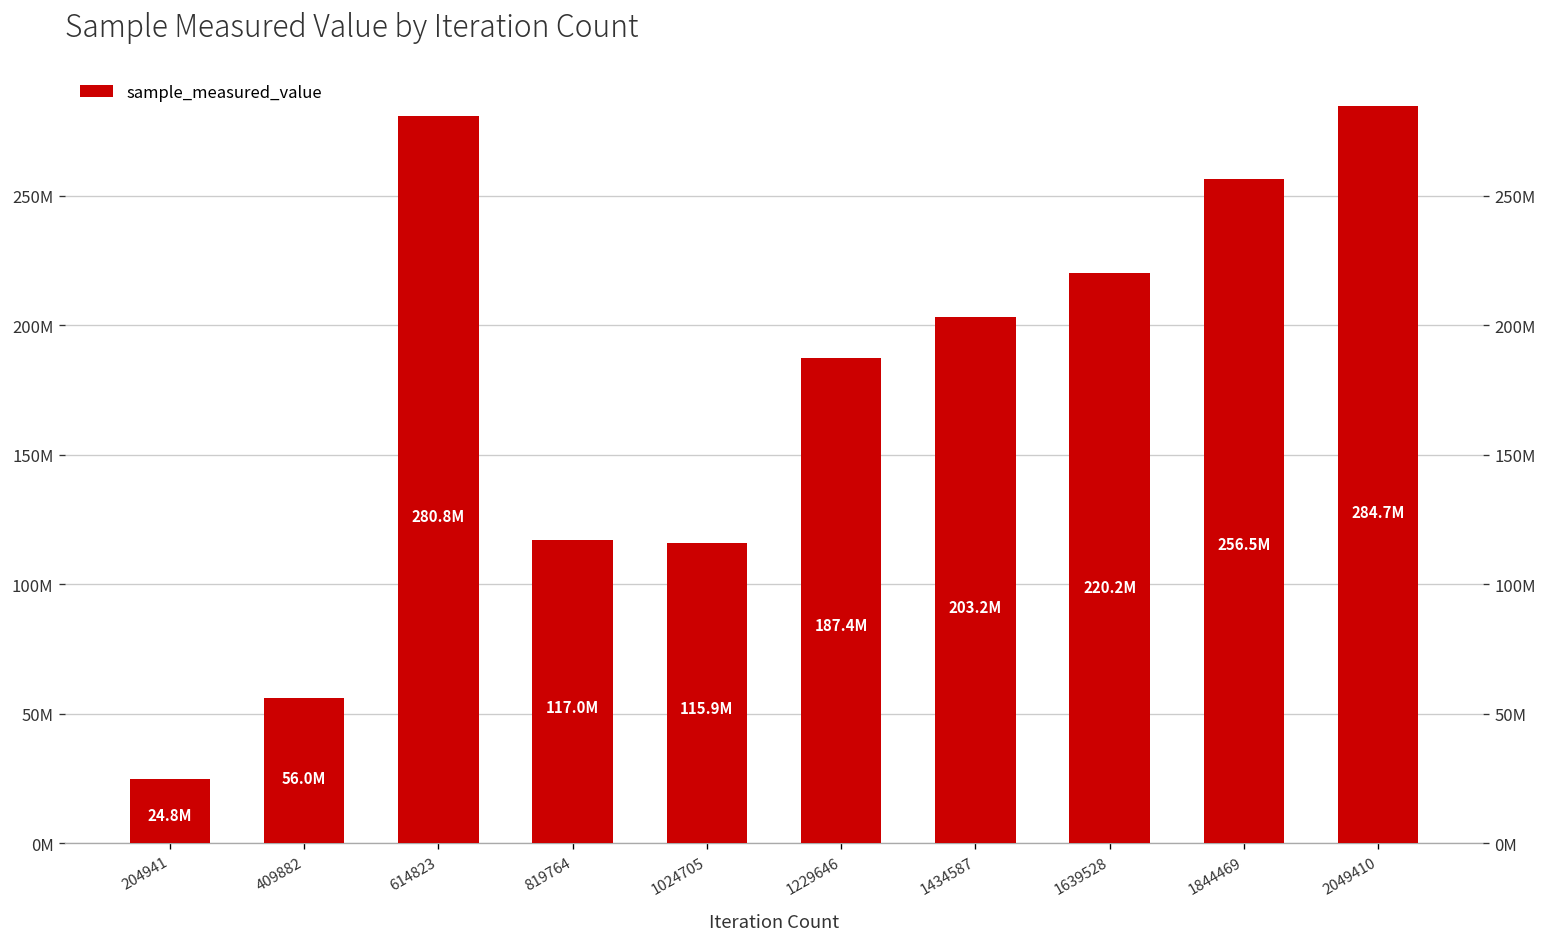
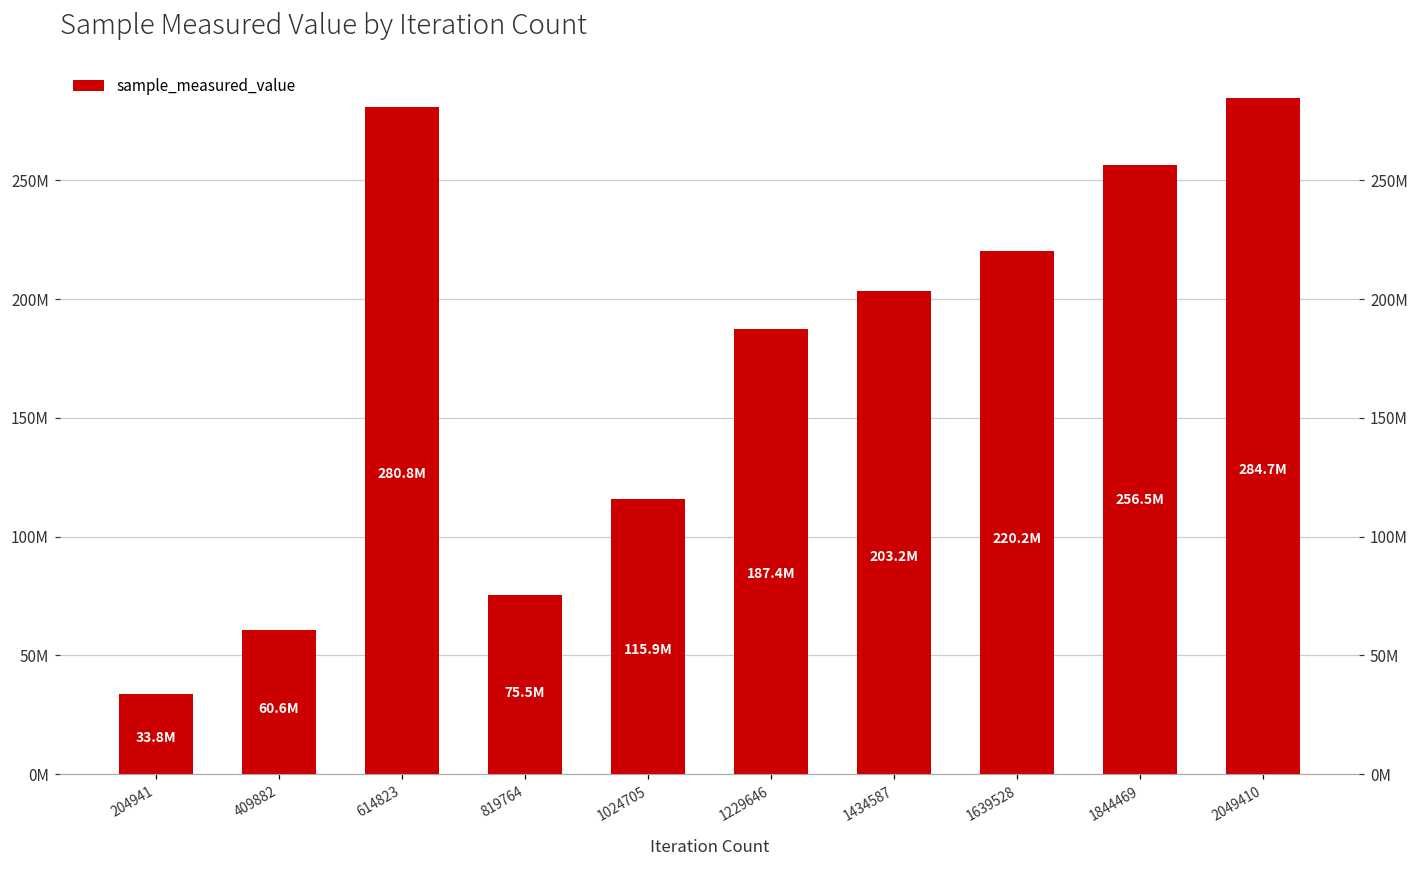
204941: 24.8M -> 33.8M
409882: 56.0M -> 60.6M
819764: 117.0M -> 75.5M
